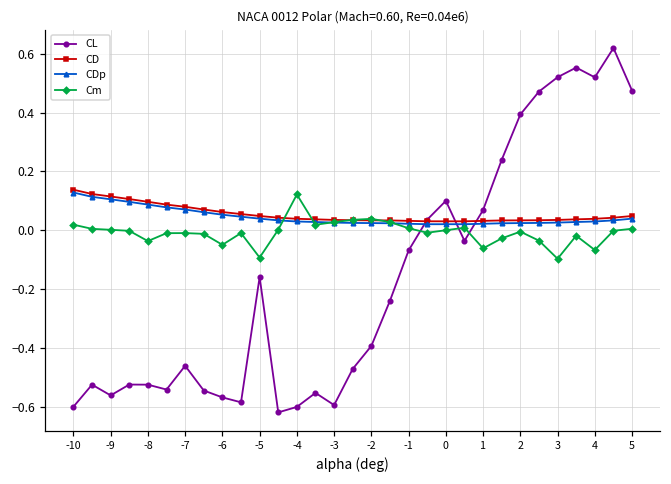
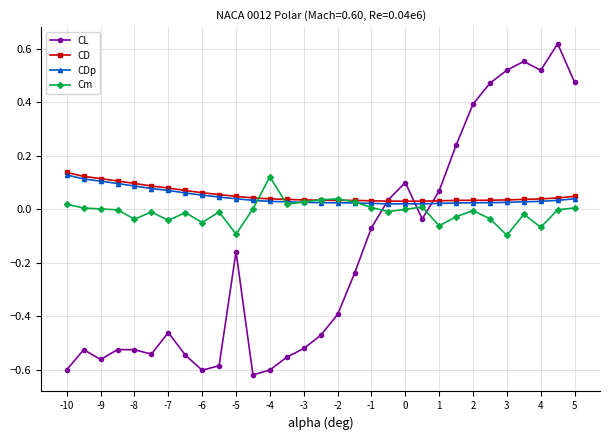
Cm, -7: -0.01 -> -0.04
CL, -6: -0.57 -> -0.60
CL, -3: -0.59 -> -0.52
